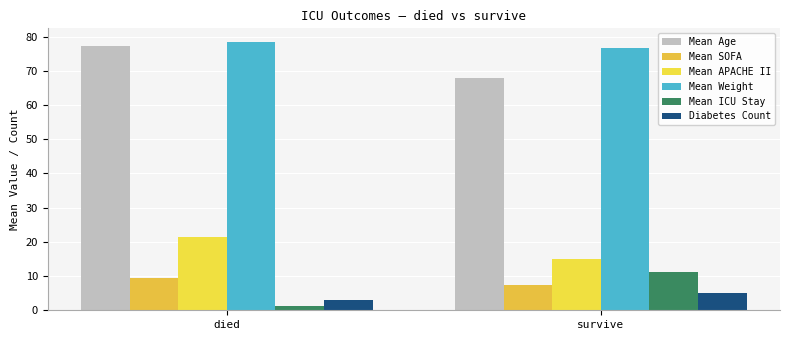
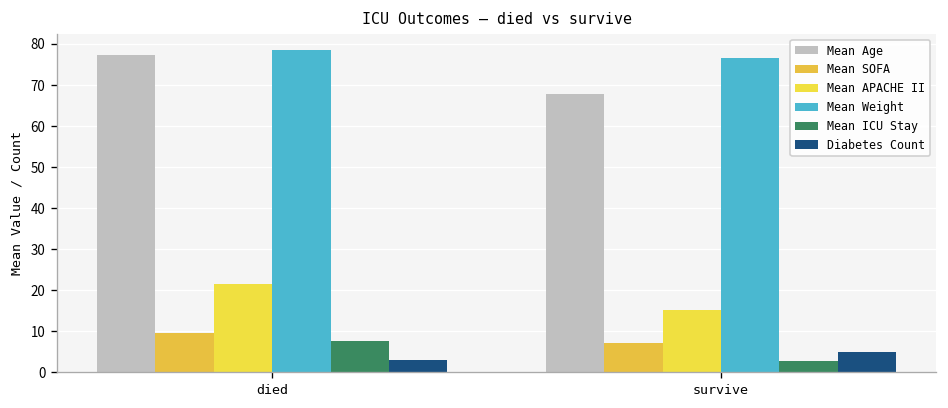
Mean ICU Stay, died: 1 -> 8
Mean ICU Stay, survive: 11 -> 3
